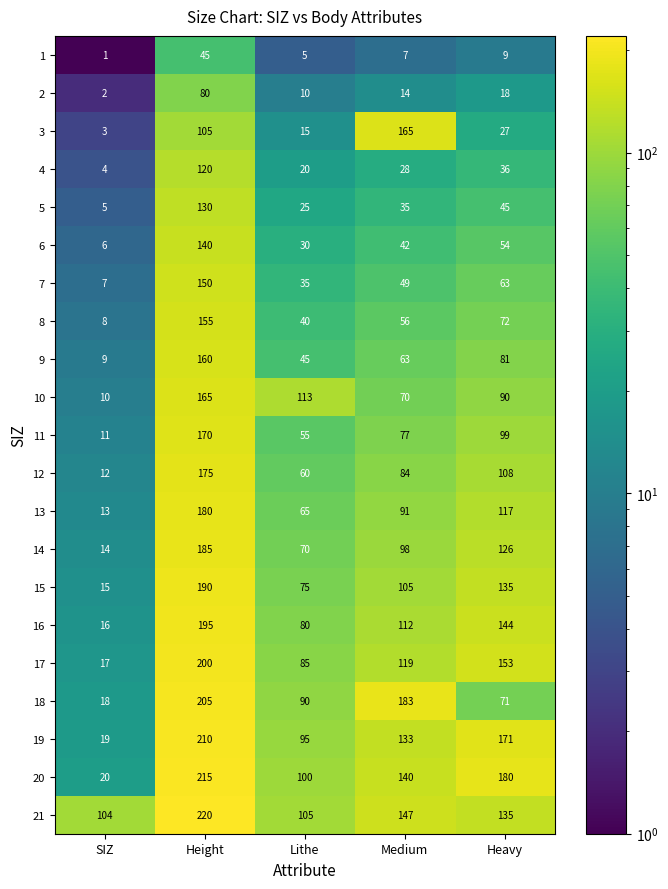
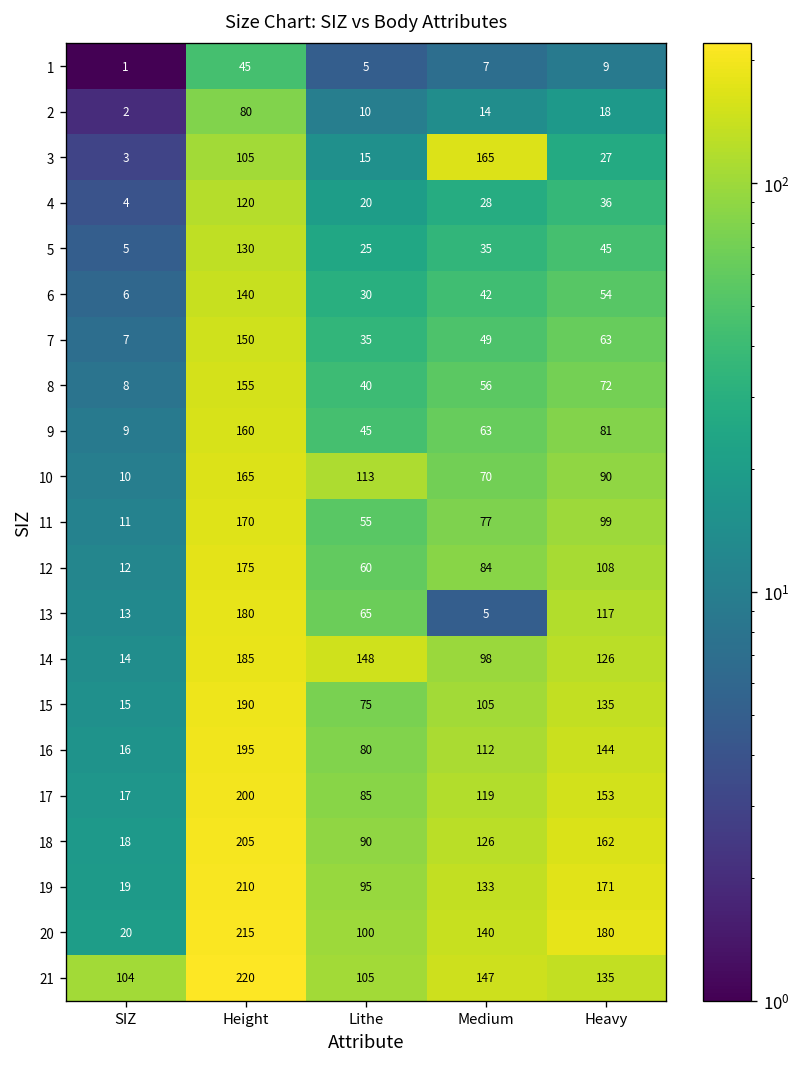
13, Medium: 91 -> 5
14, Lithe: 70 -> 148
18, Medium: 183 -> 126
18, Heavy: 71 -> 162
